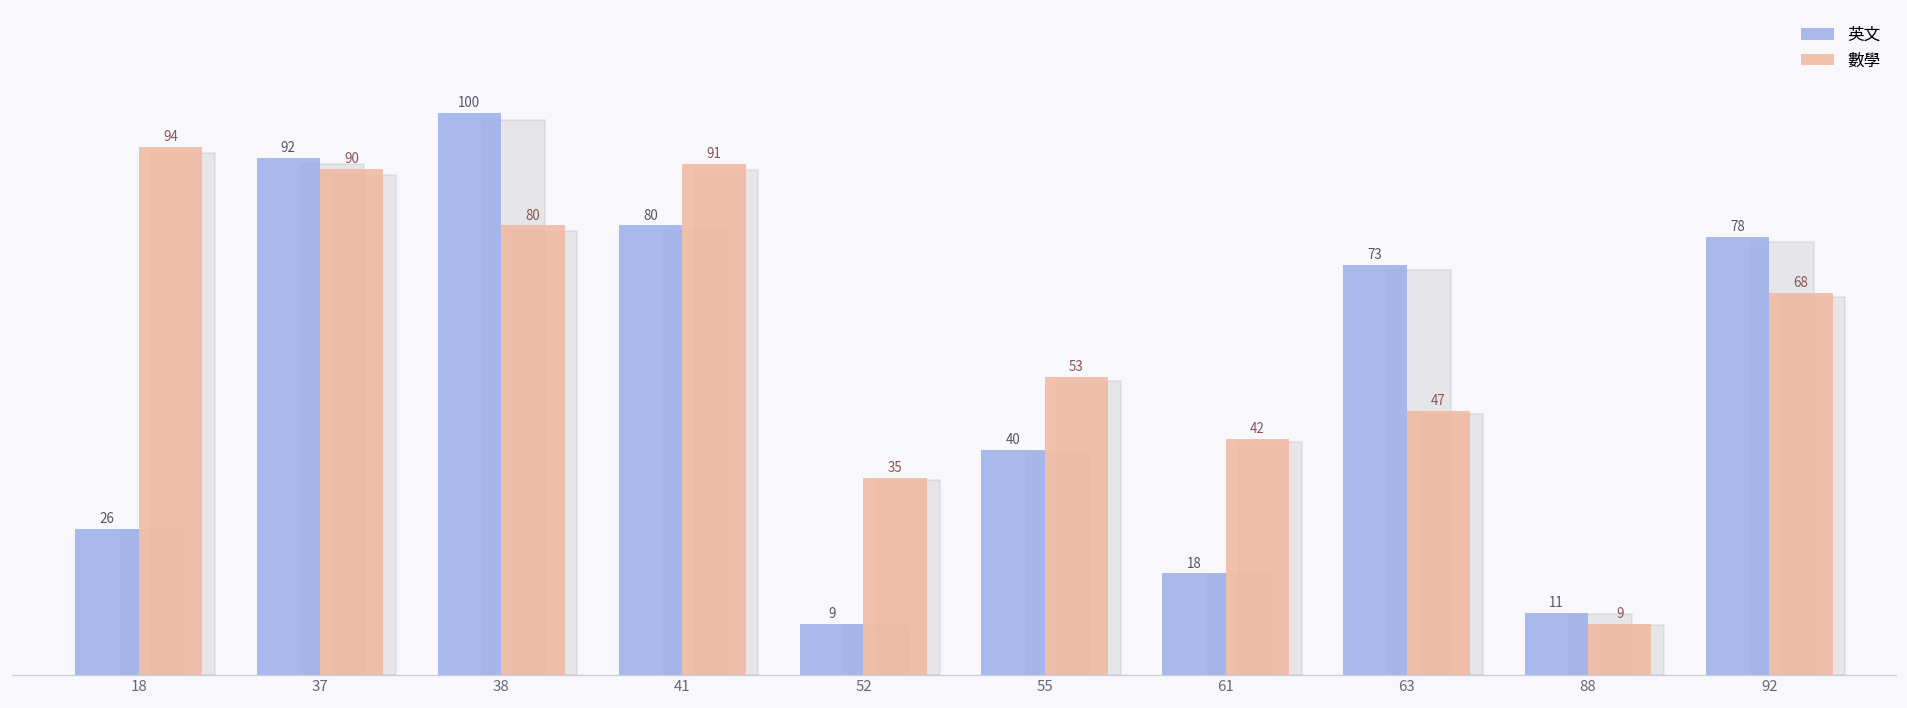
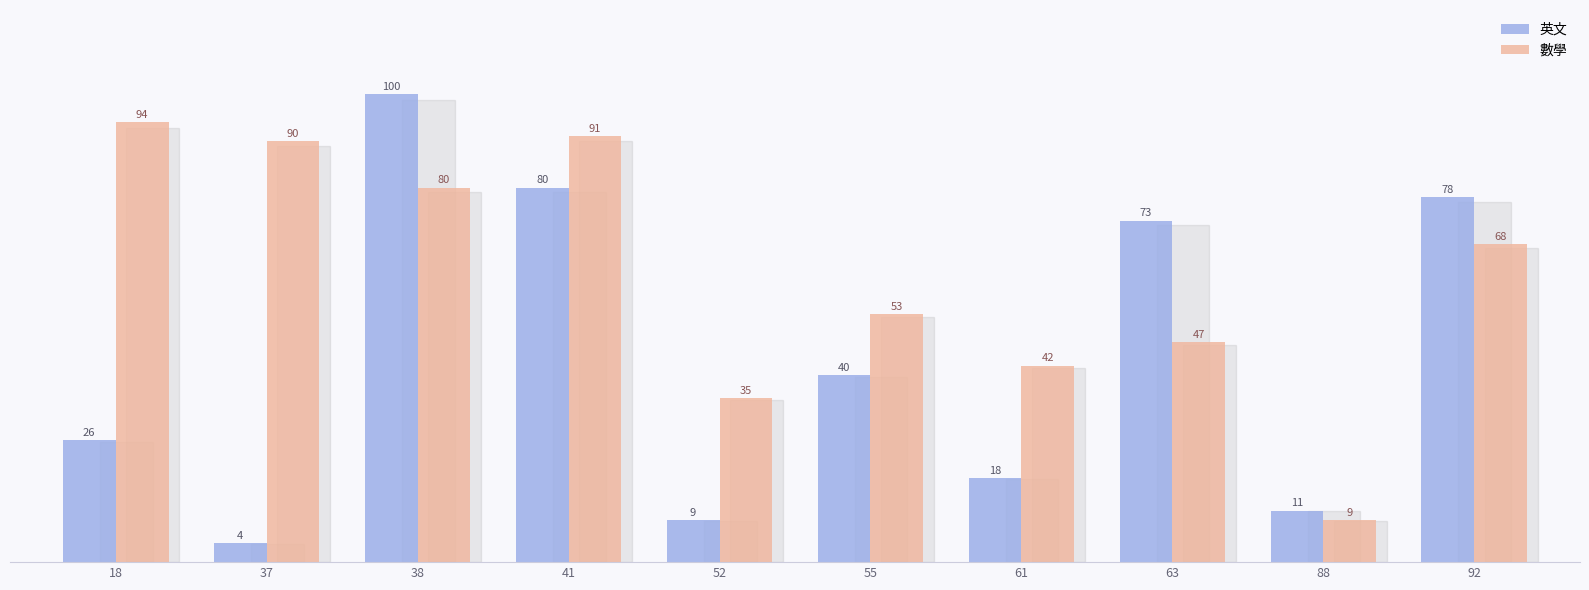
英文, 37: 92 -> 4
